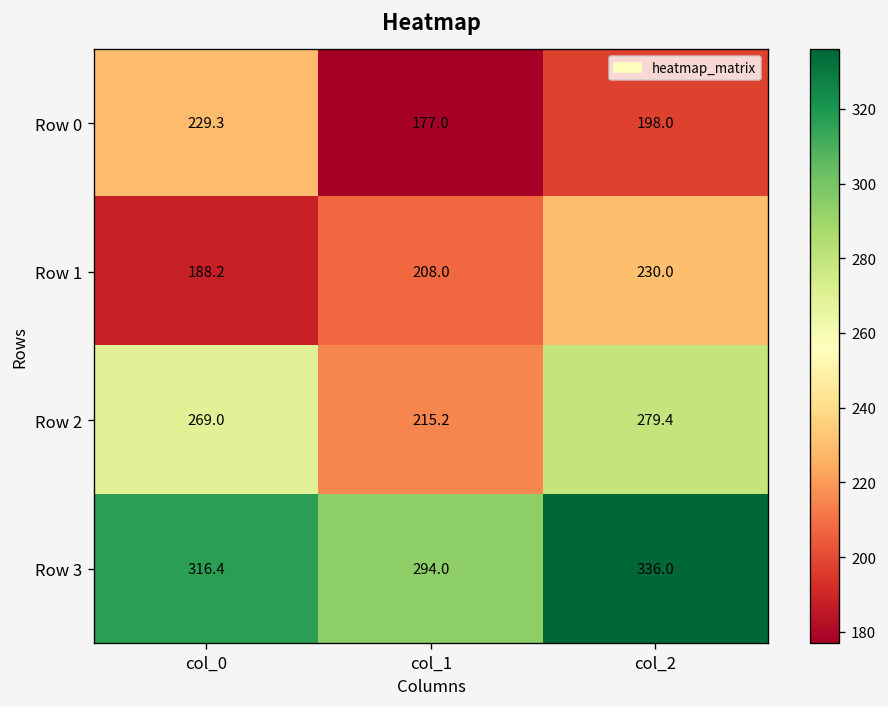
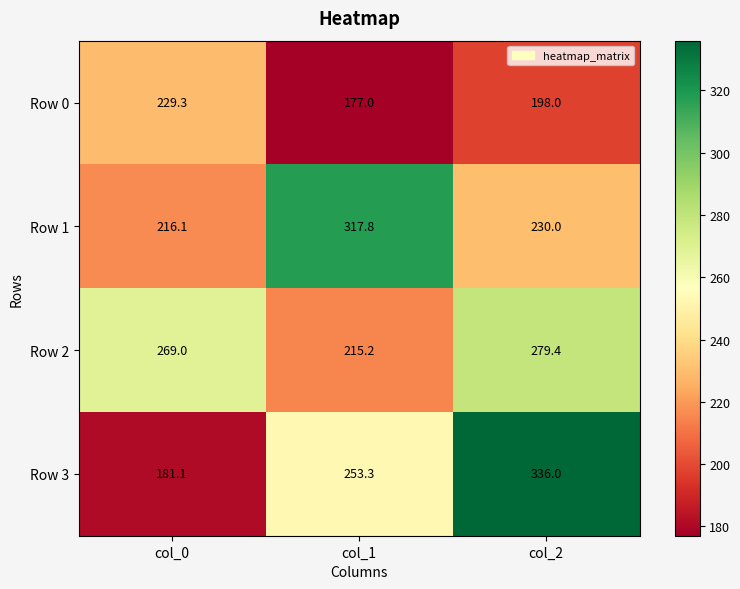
Row 1, col_0: 188.2 -> 216.1
Row 1, col_1: 208.0 -> 317.8
Row 3, col_0: 316.4 -> 181.1
Row 3, col_1: 294.0 -> 253.3
